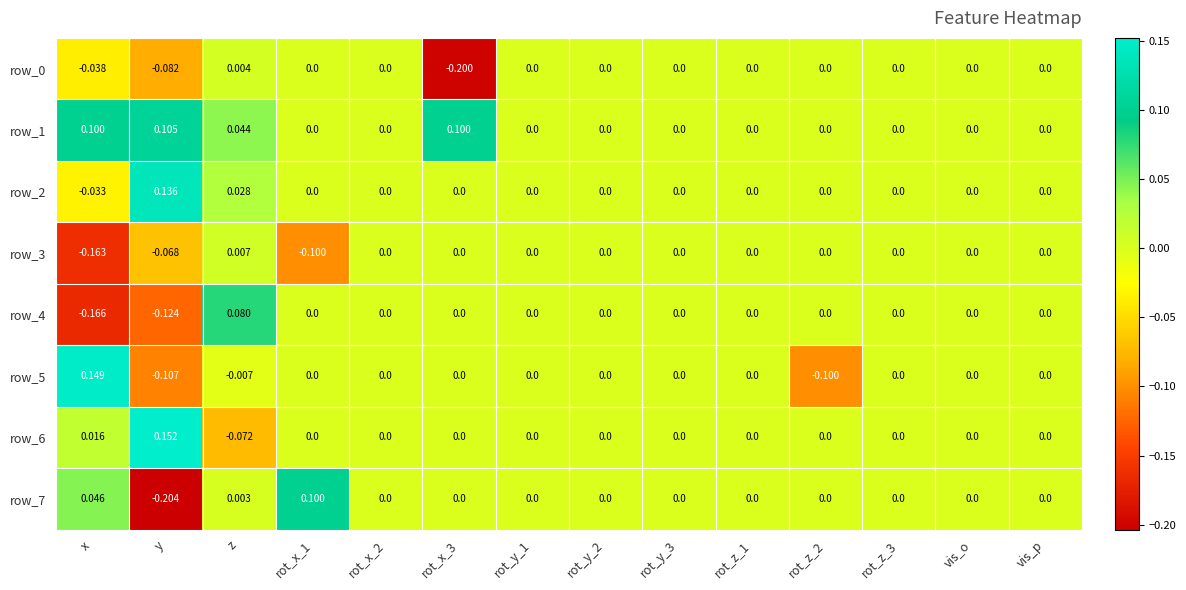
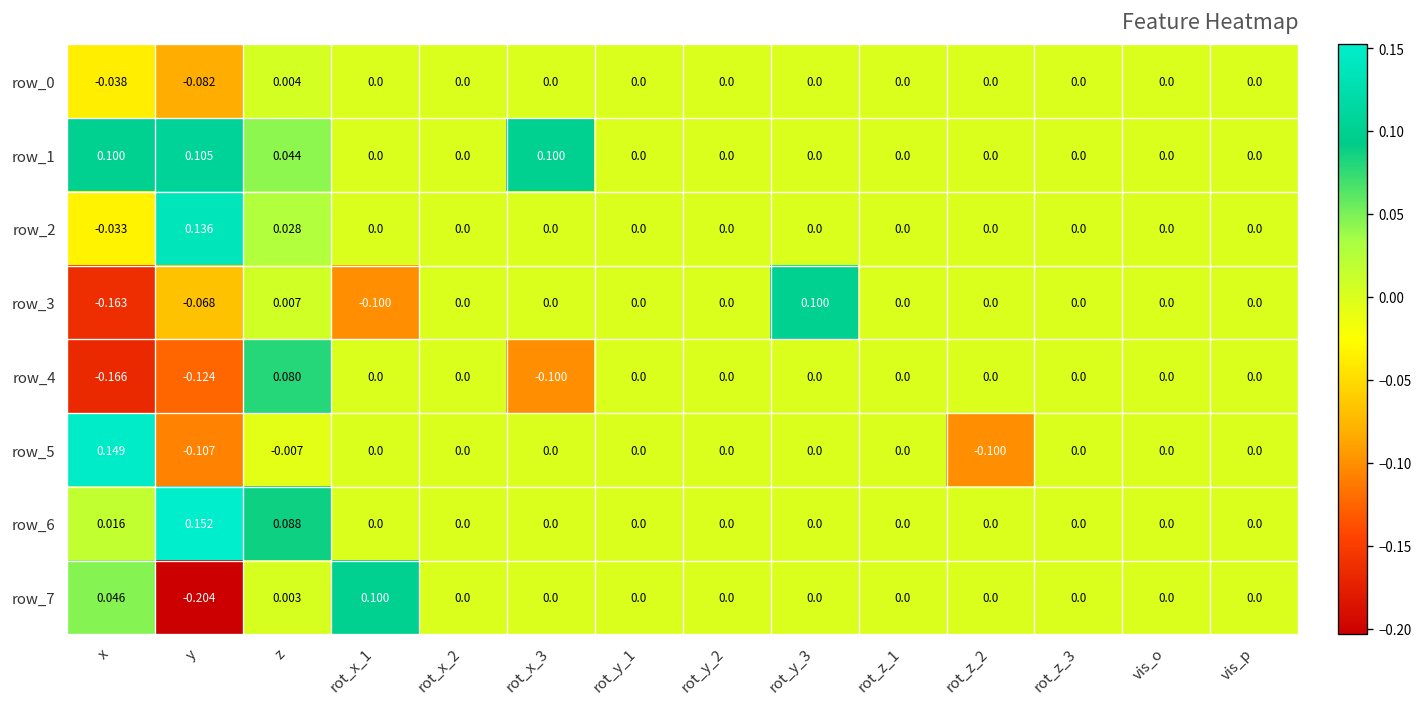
row_0, rot_x_3: -0.200 -> 0.0
row_3, rot_y_3: 0.0 -> 0.100
row_4, rot_x_3: 0.0 -> -0.100
row_6, z: -0.072 -> 0.088
